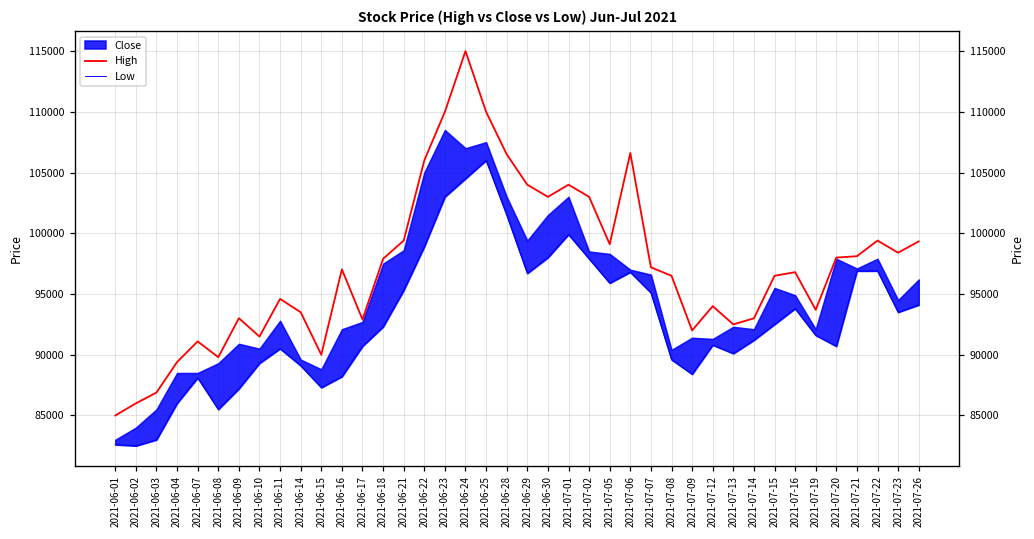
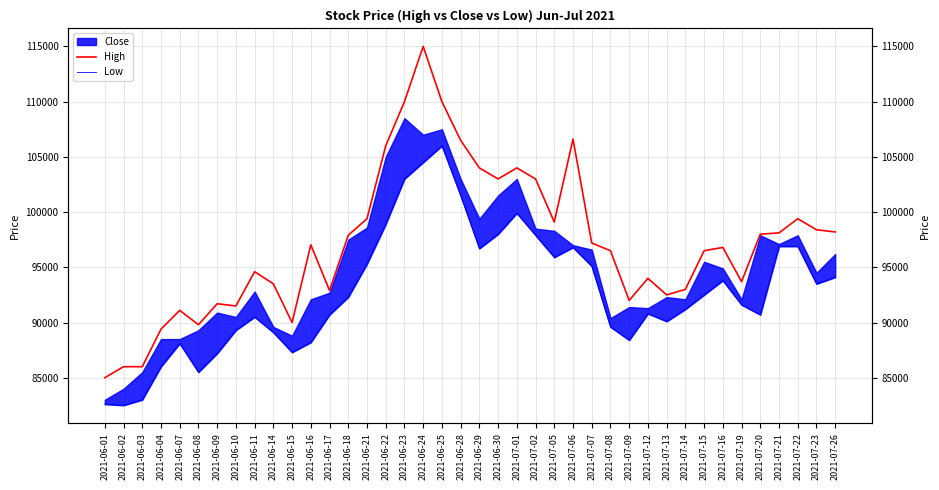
High, 2021-06-03: 86900 -> 86000
High, 2021-06-09: 93000 -> 91700
High, 2021-07-26: 99300 -> 98200
